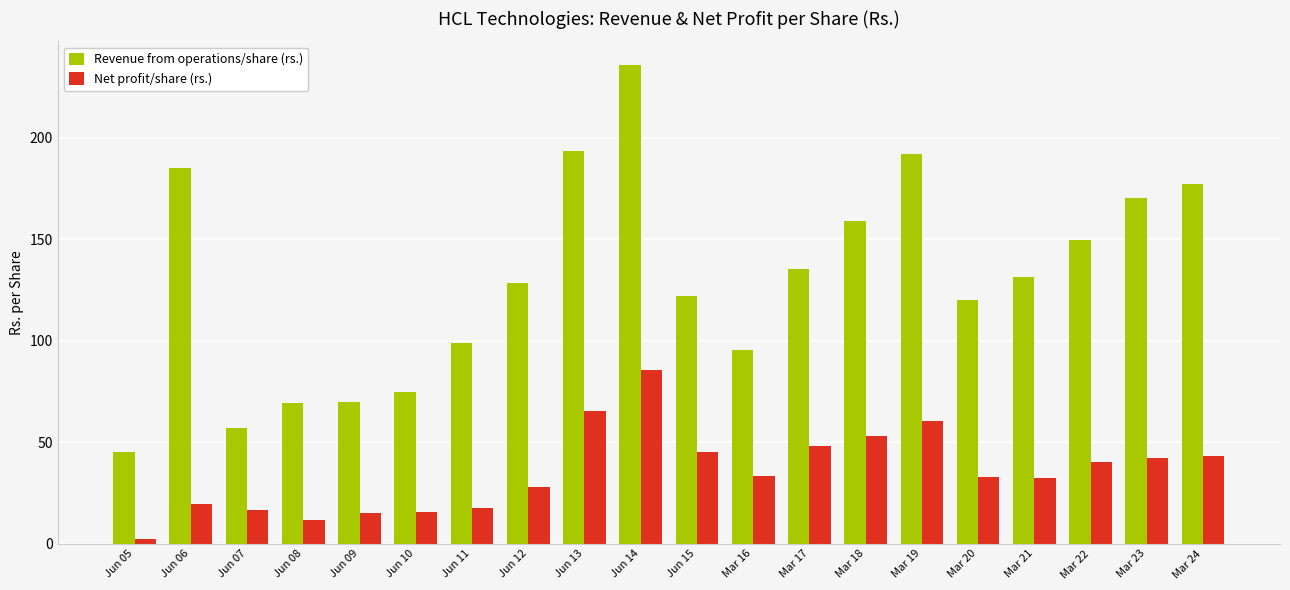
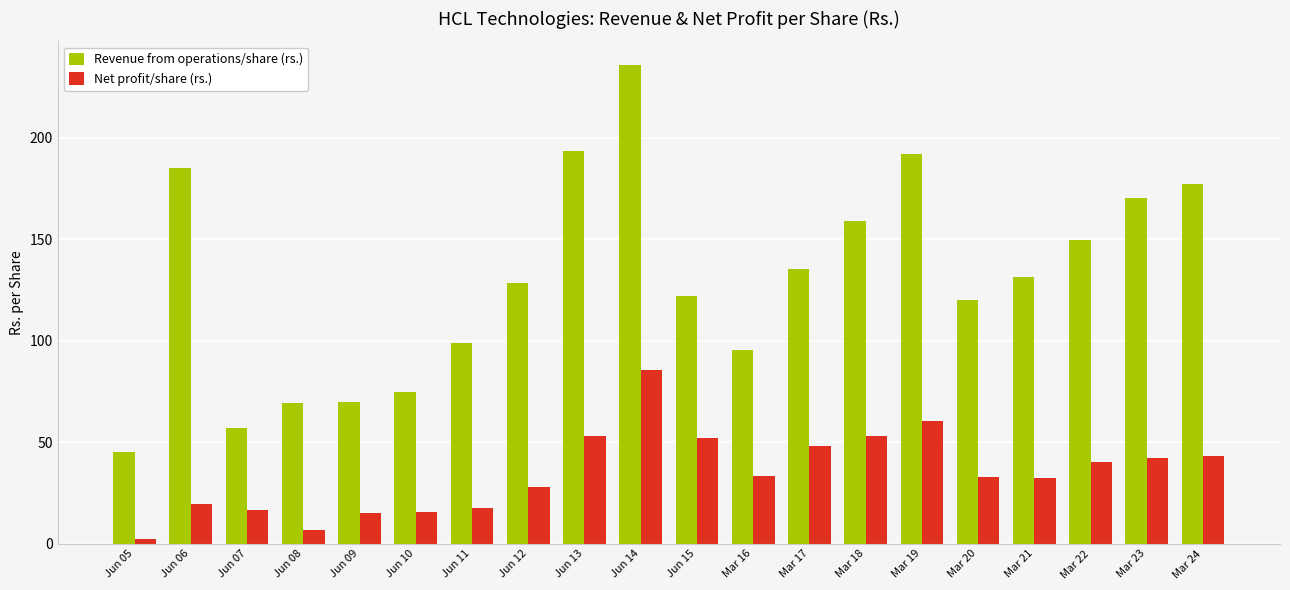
Net profit/share (rs.), Jun 08: 12 -> 7
Net profit/share (rs.), Jun 13: 65 -> 53
Net profit/share (rs.), Jun 15: 45 -> 52
